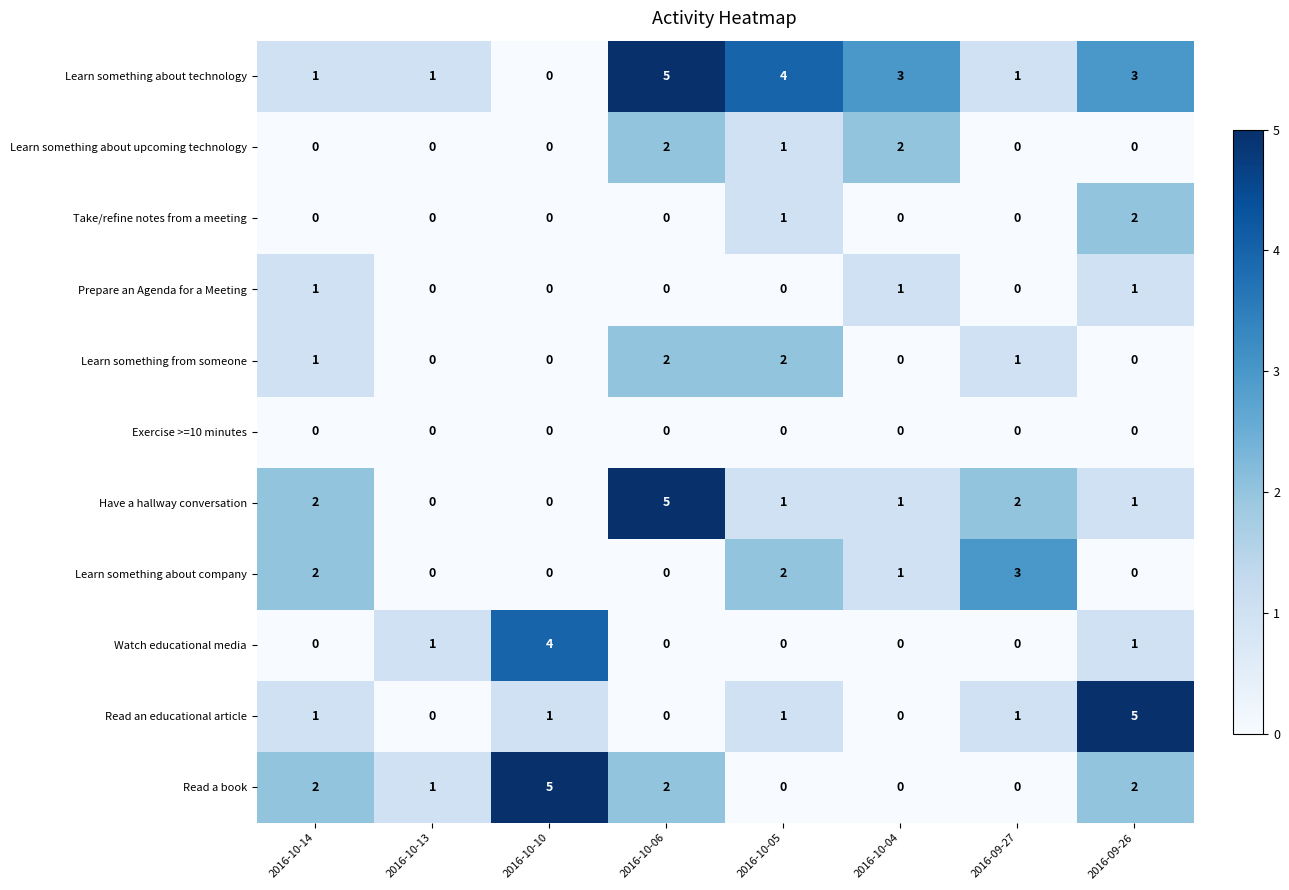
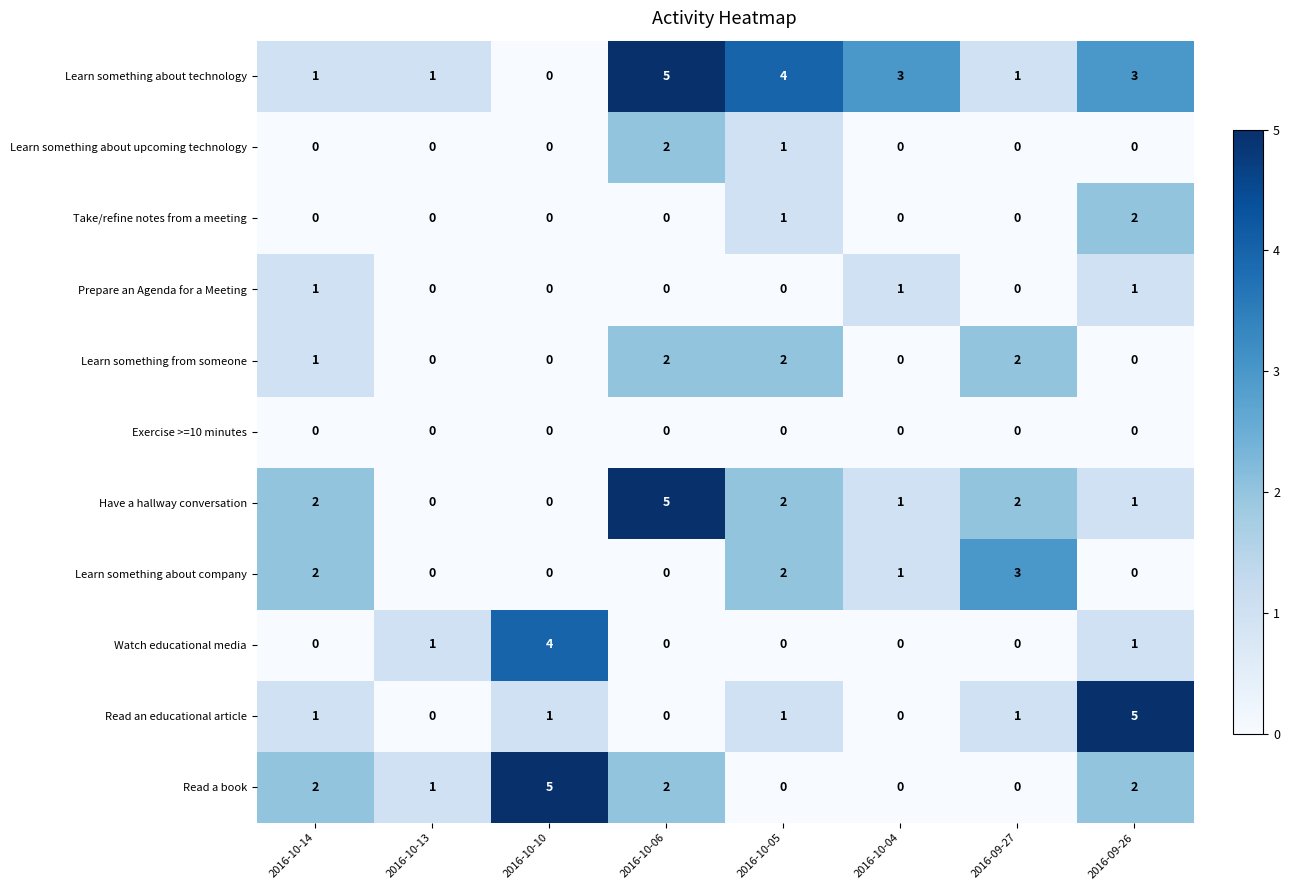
Learn something about upcoming technology, 2016-10-04: 2 -> 0
Learn something from someone, 2016-09-27: 1 -> 2
Have a hallway conversation, 2016-10-05: 1 -> 2
